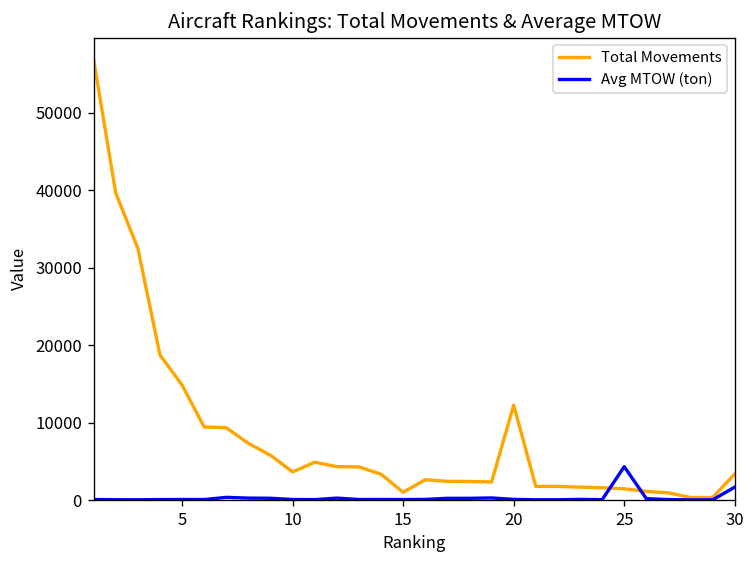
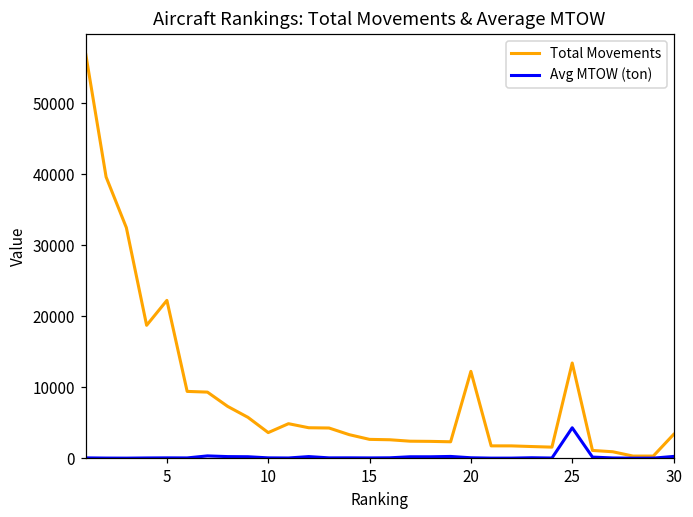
Total Movements, 5: 15000 -> 22000
Total Movements, 15: 1000 -> 3000
Total Movements, 25: 1000 -> 13000
Avg MTOW (ton), 30: 2000 -> 0
